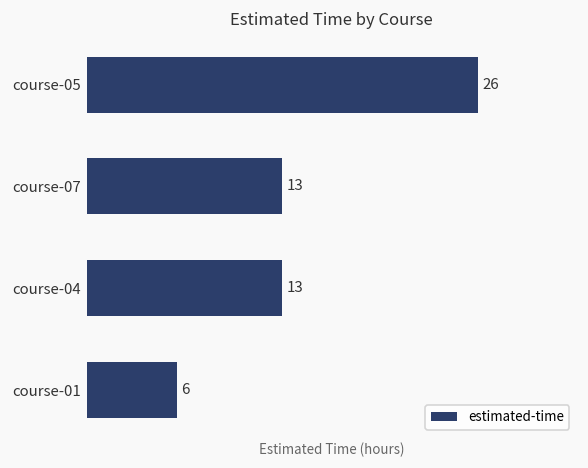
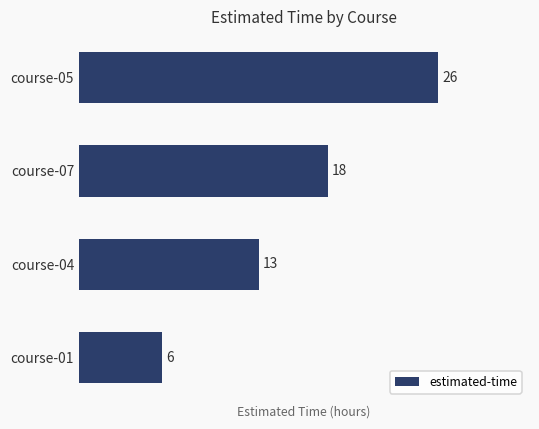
course-07: 13 -> 18
